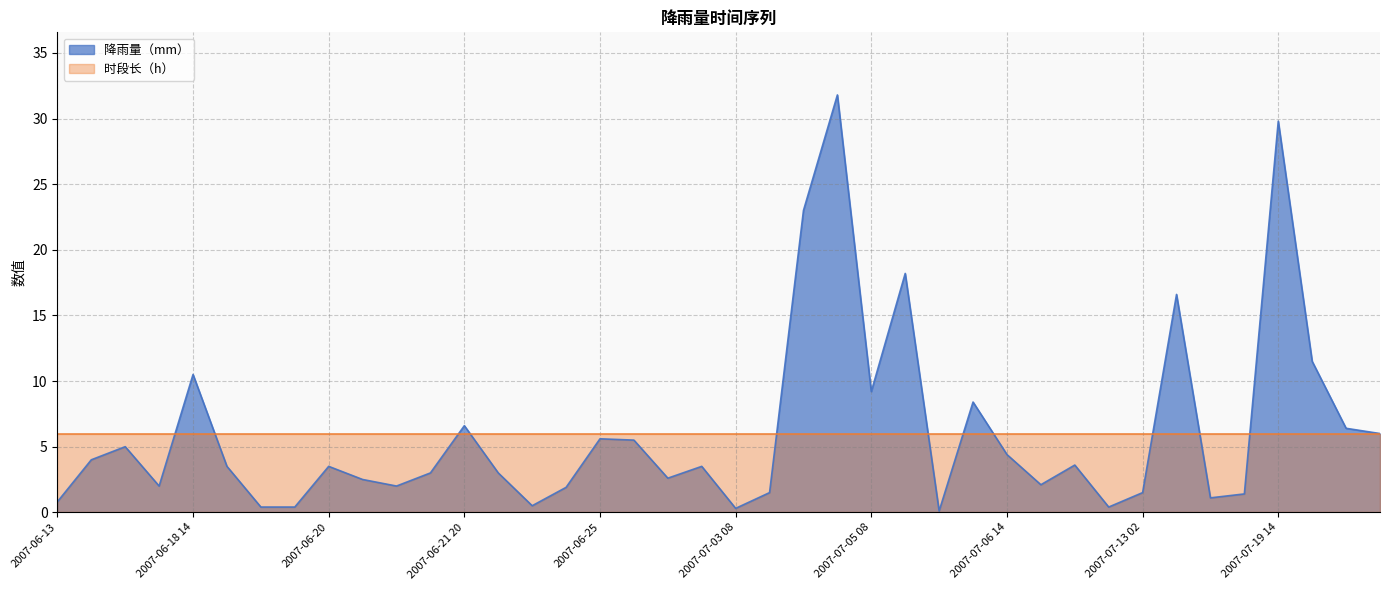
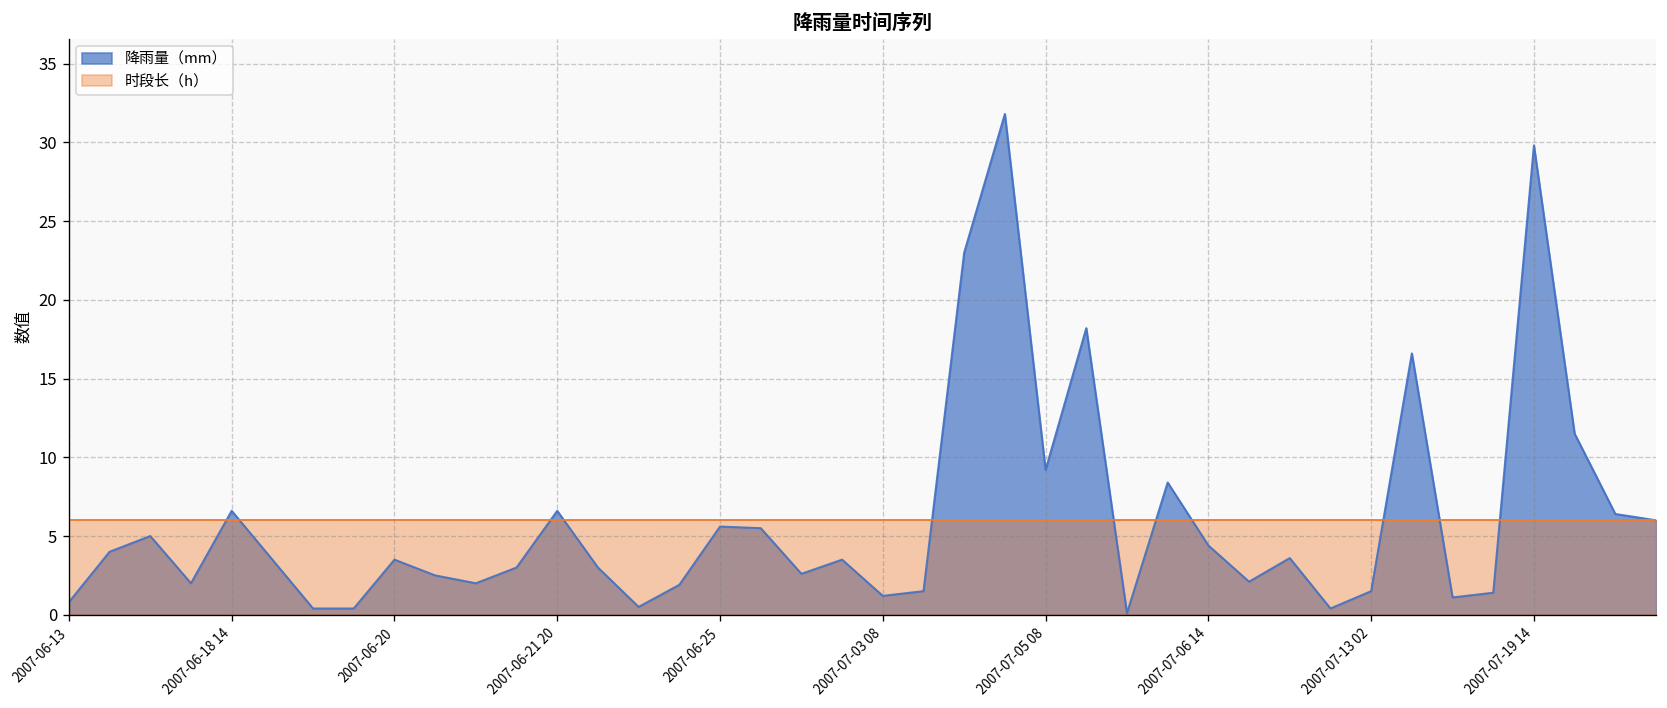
降雨量（mm）, 2007-06-18 14: 10.5 -> 6.6
降雨量（mm）, 2007-07-03 08: 0.3 -> 1.2
